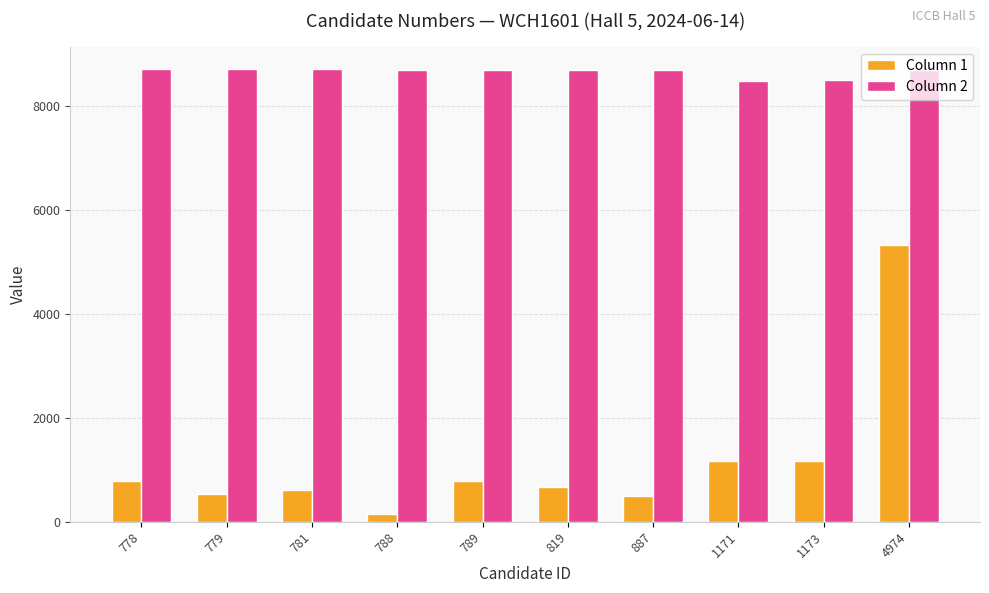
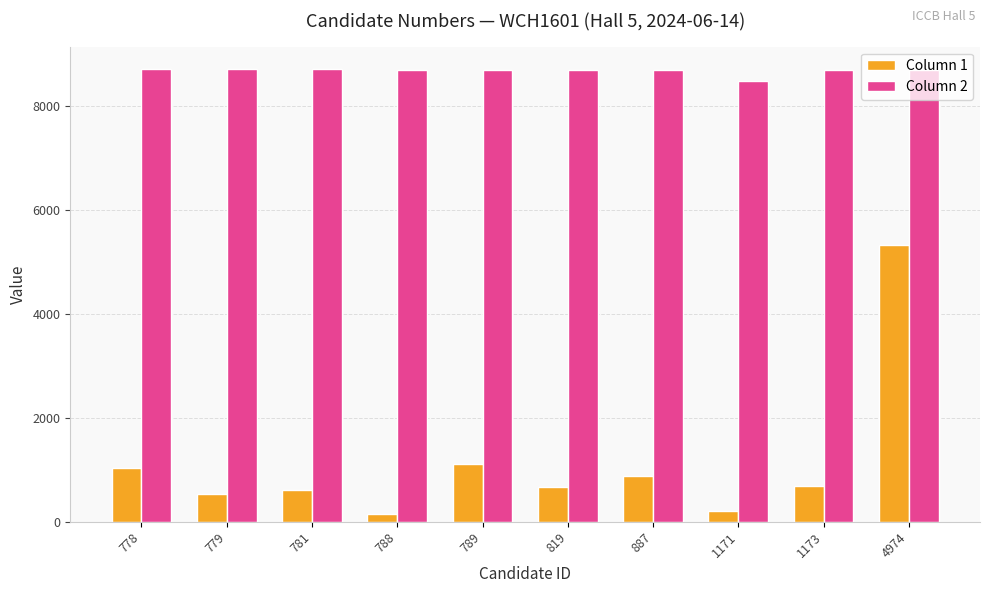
Column 1, 778: 800 -> 1000
Column 1, 789: 800 -> 1100
Column 1, 887: 500 -> 900
Column 1, 1171: 1200 -> 200
Column 1, 1173: 1200 -> 700
Column 2, 1173: 8500 -> 8700
